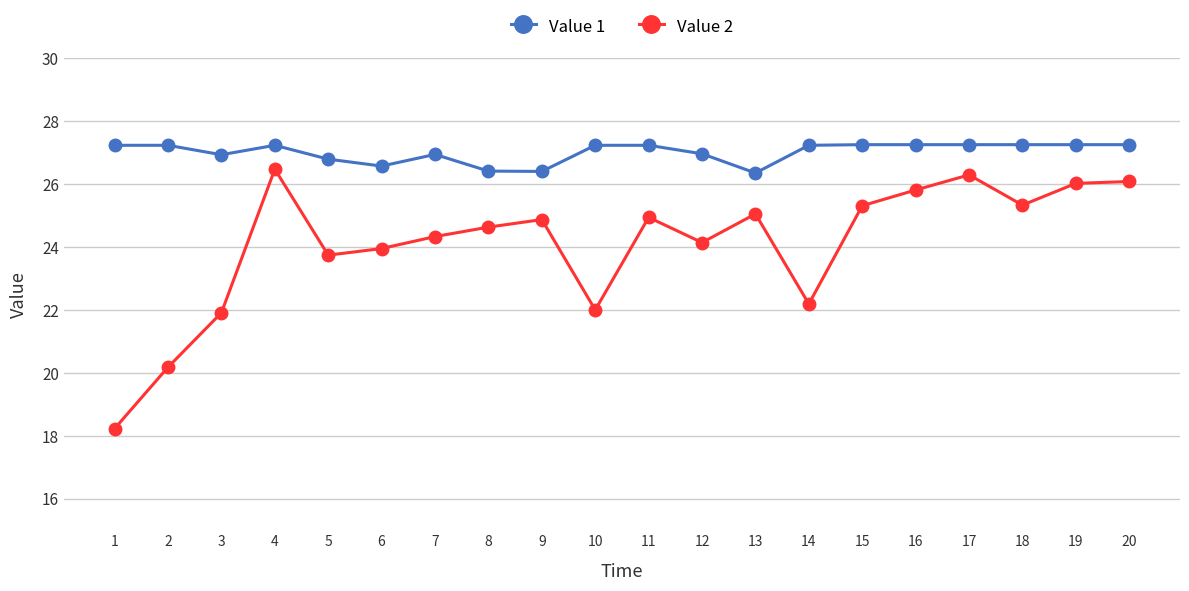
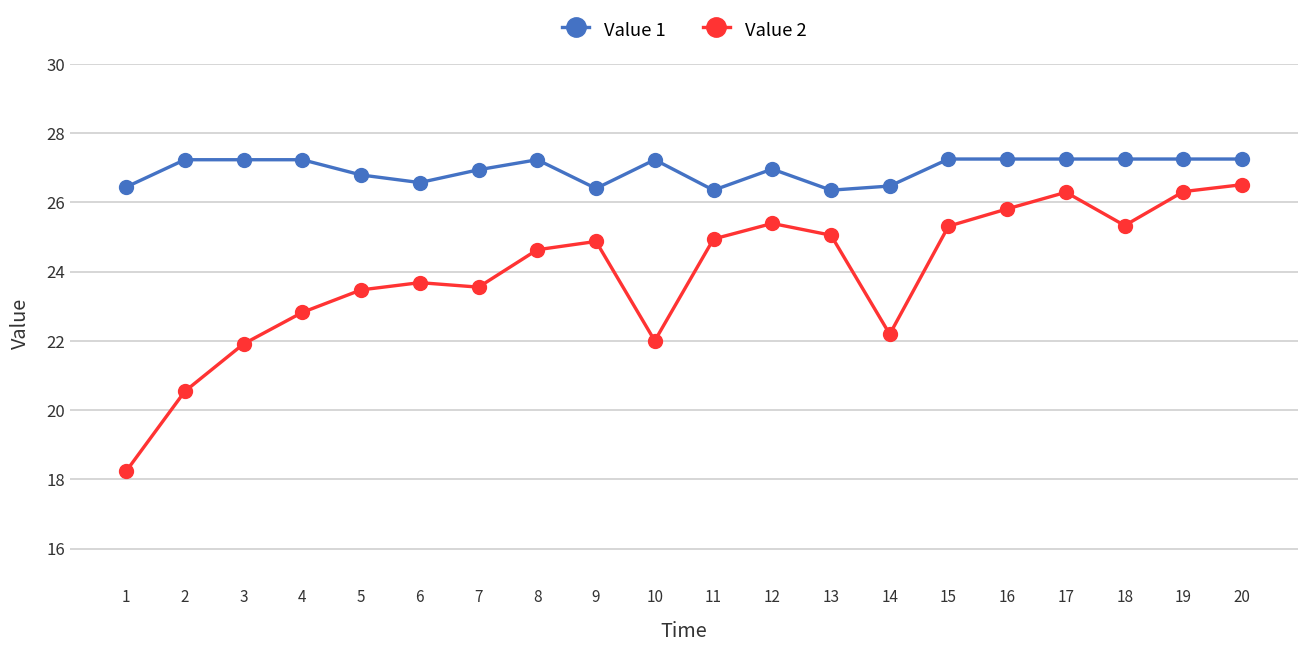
Value 1, 1: 27.2 -> 26.4
Value 2, 2: 20.2 -> 20.5
Value 1, 3: 26.9 -> 27.2
Value 2, 4: 26.5 -> 22.8
Value 2, 5: 23.7 -> 23.5
Value 2, 6: 24.0 -> 23.7
Value 2, 7: 24.3 -> 23.6
Value 1, 8: 26.4 -> 27.2
Value 1, 11: 27.2 -> 26.4
Value 2, 12: 24.1 -> 25.4
Value 1, 14: 27.2 -> 26.5
Value 2, 19: 26.0 -> 26.3
Value 2, 20: 26.1 -> 26.5
